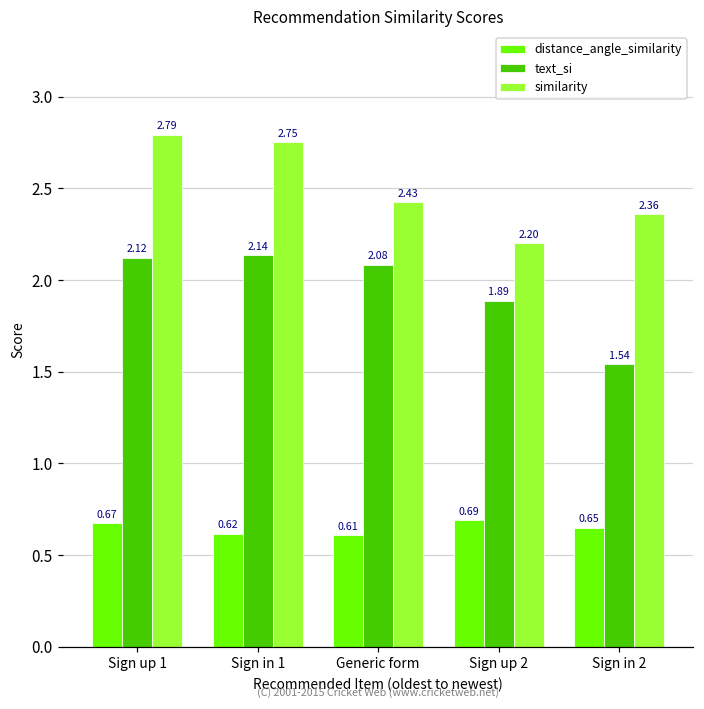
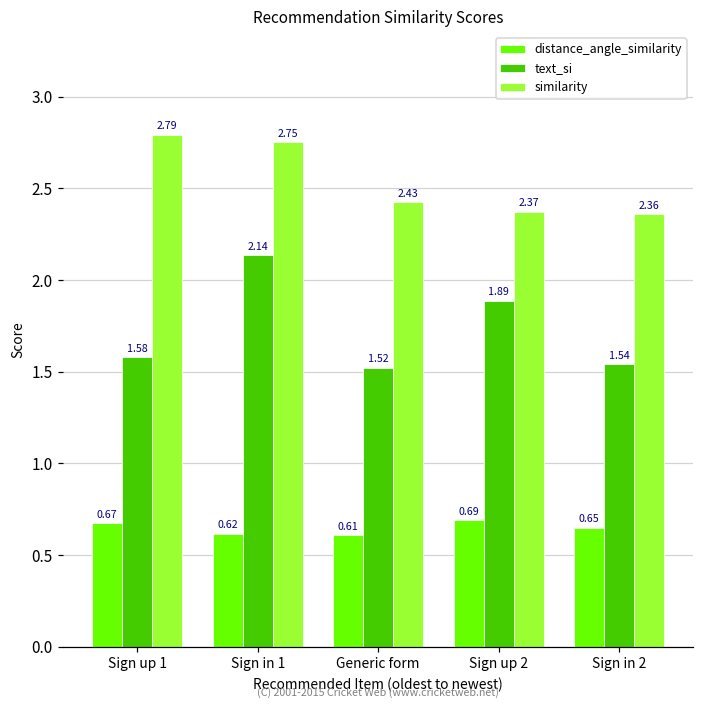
text_si, Sign up 1: 2.12 -> 1.58
text_si, Generic form: 2.08 -> 1.52
similarity, Sign up 2: 2.20 -> 2.37
